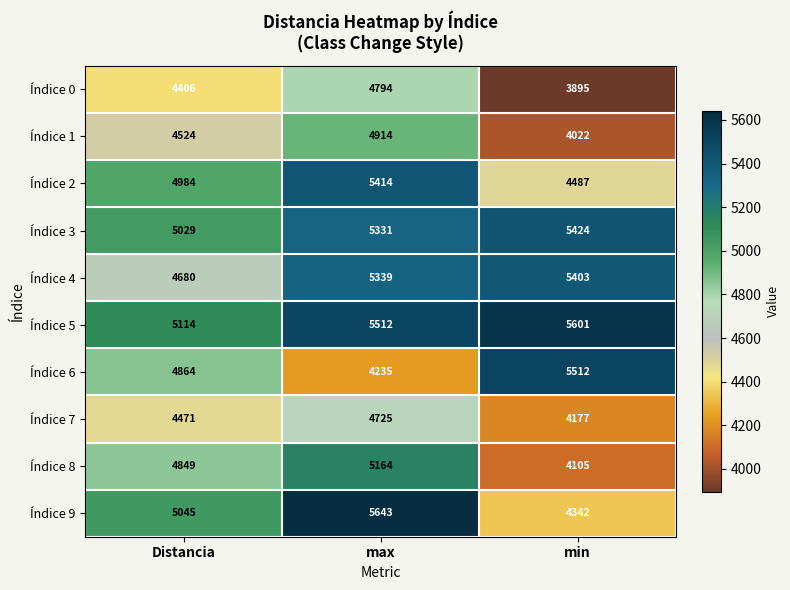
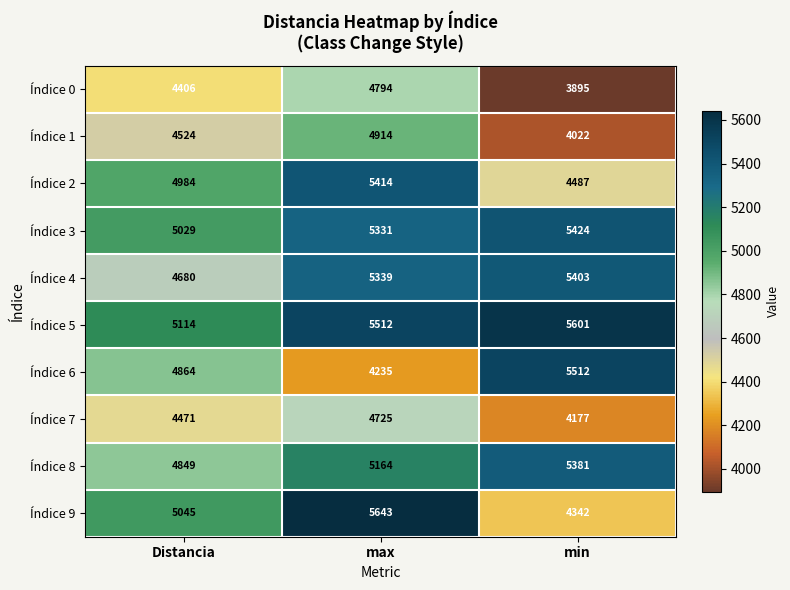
Índice 8, min: 4105 -> 5381
